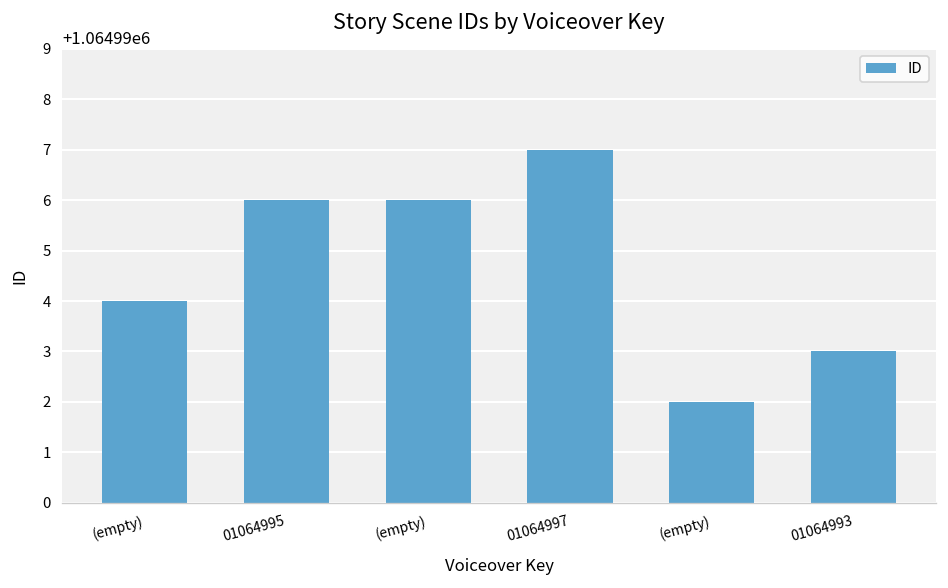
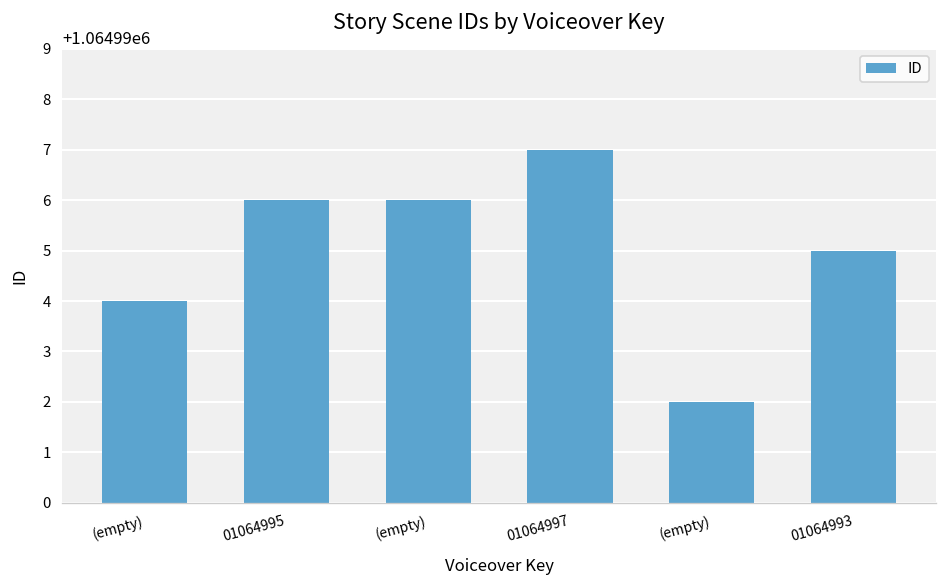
01064993: 1064993 -> 1064995
